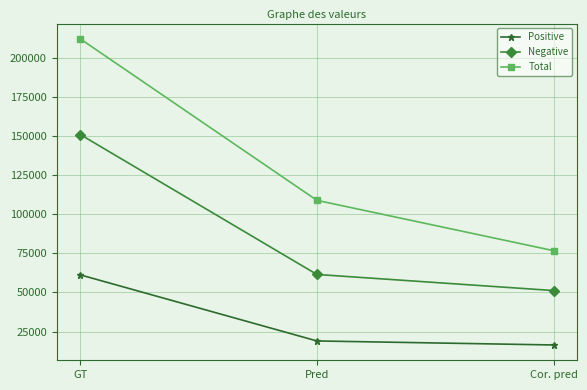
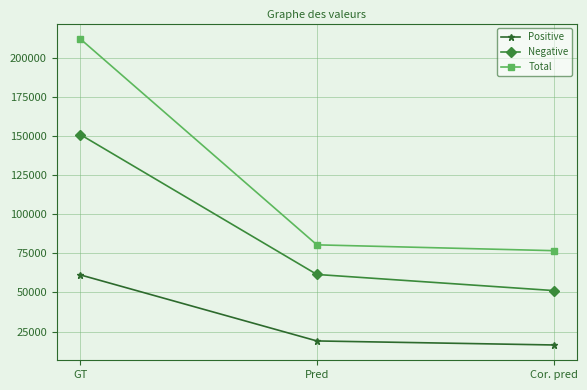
Total, Pred: 109000 -> 81000
